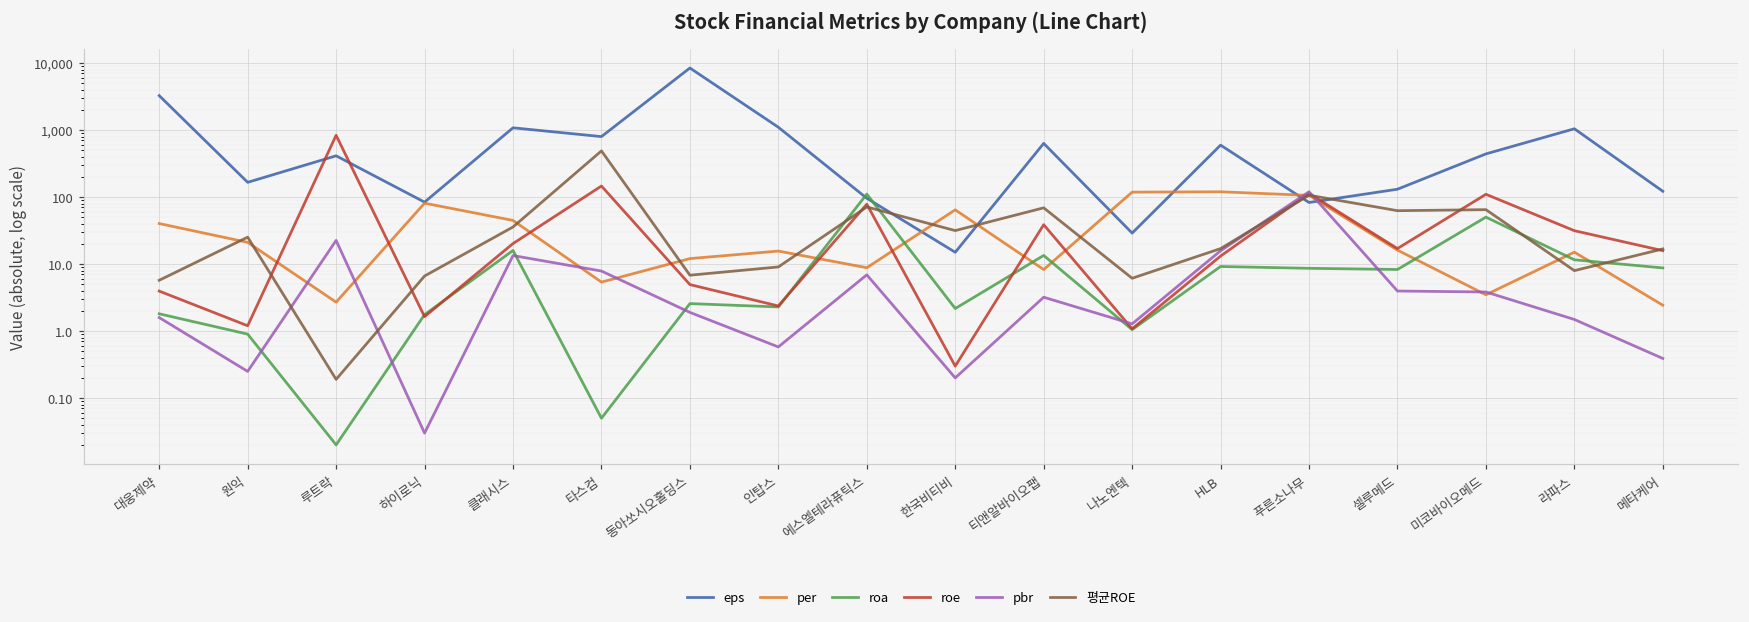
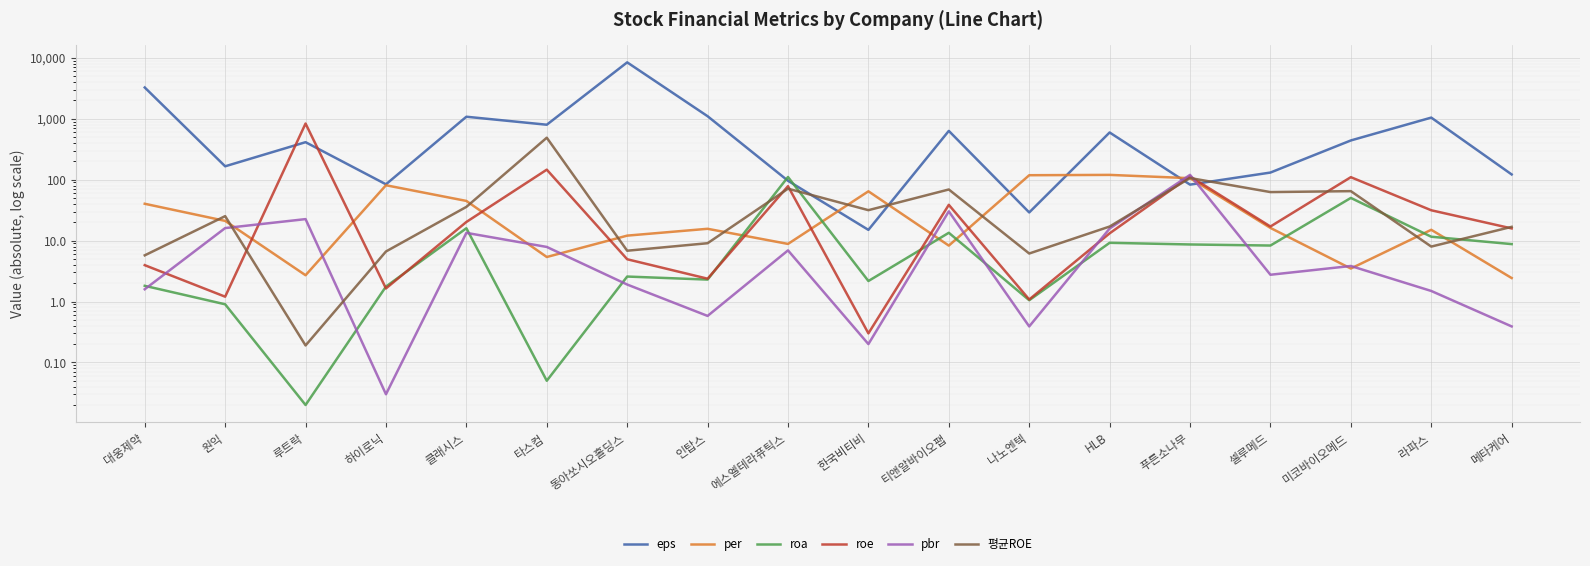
pbr, 원익: 0.25 -> 16
pbr, 티앤알바이오팹: 3 -> 30
pbr, 나노엔텍: 1.3 -> 0.4
pbr, 셀루메드: 4 -> 3
